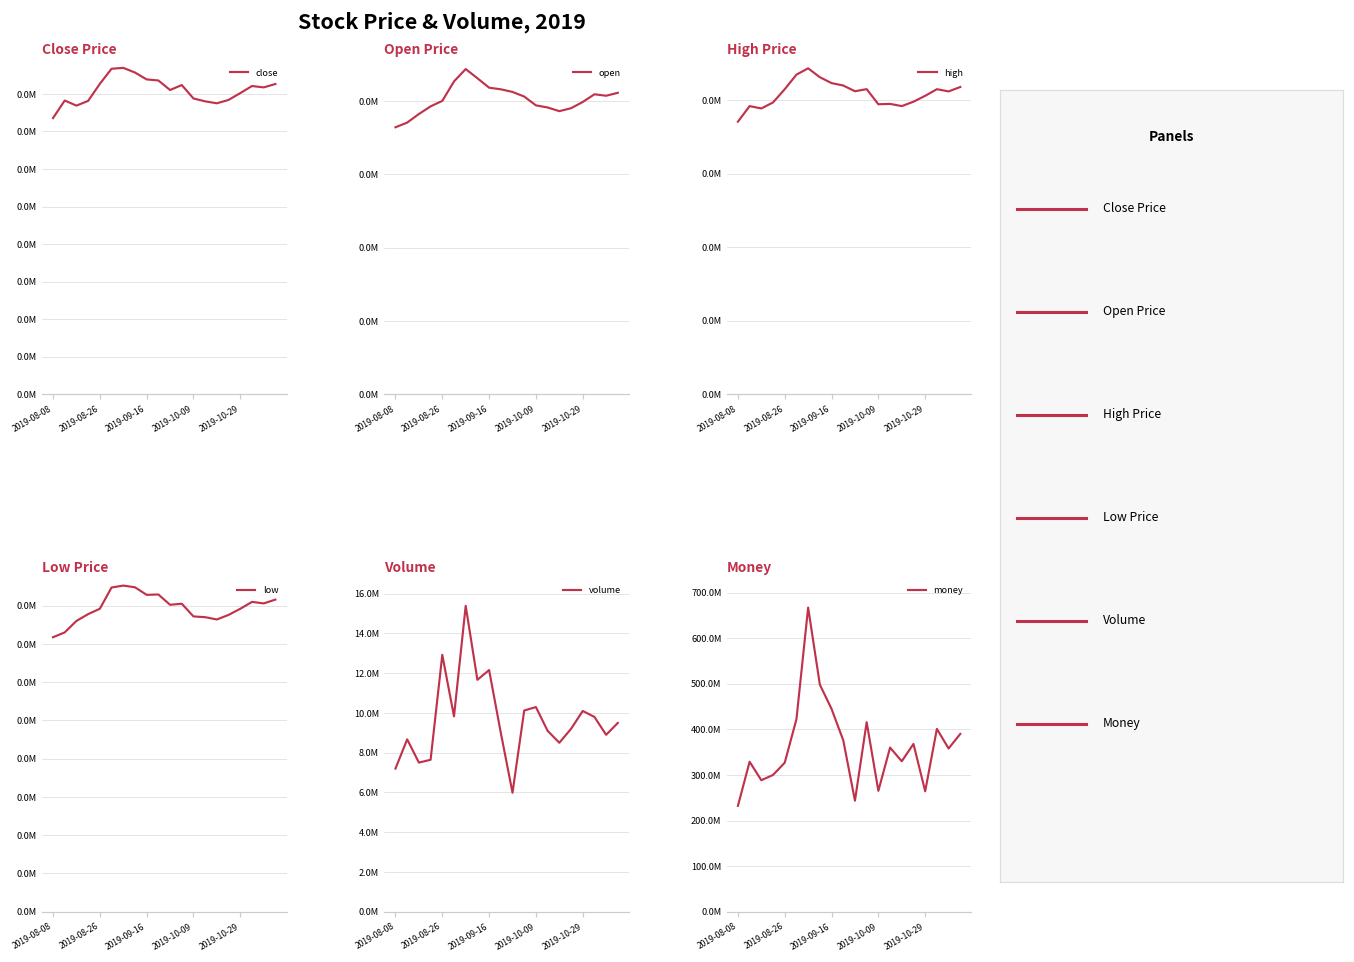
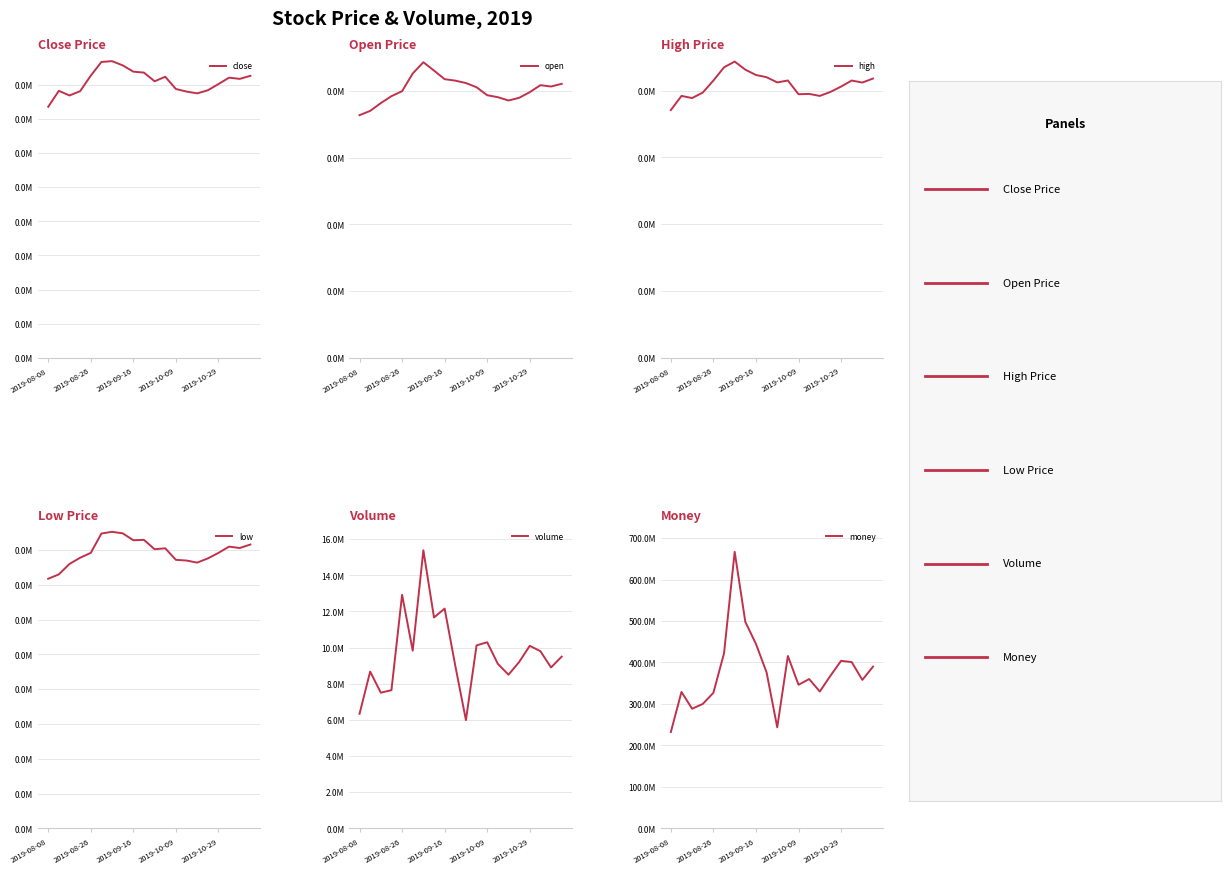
Volume, 2019-08-08: 7200000 -> 6300000
Money, 2019-10-09: 270000000 -> 350000000
Money, 2019-10-29: 260000000 -> 400000000
